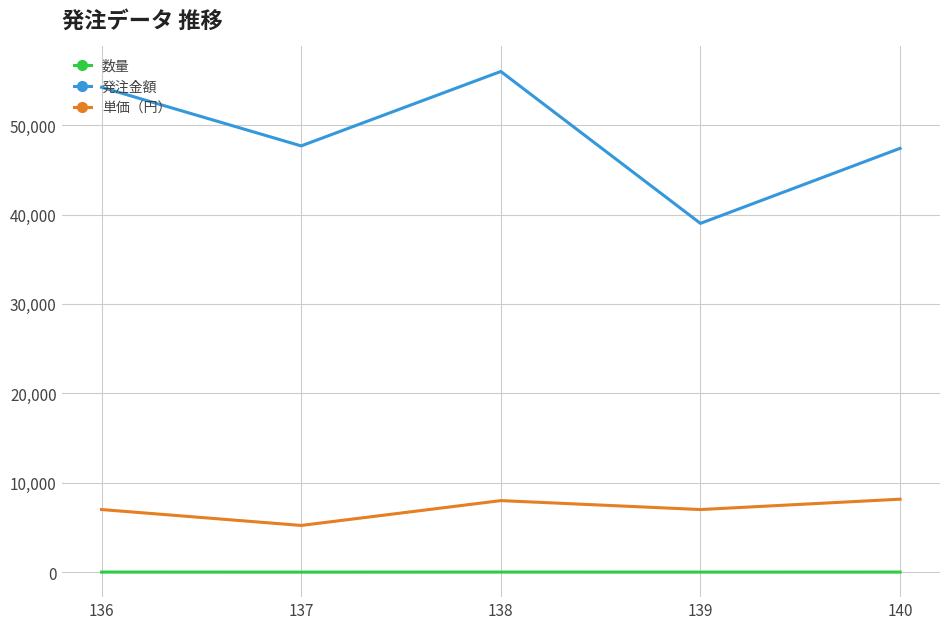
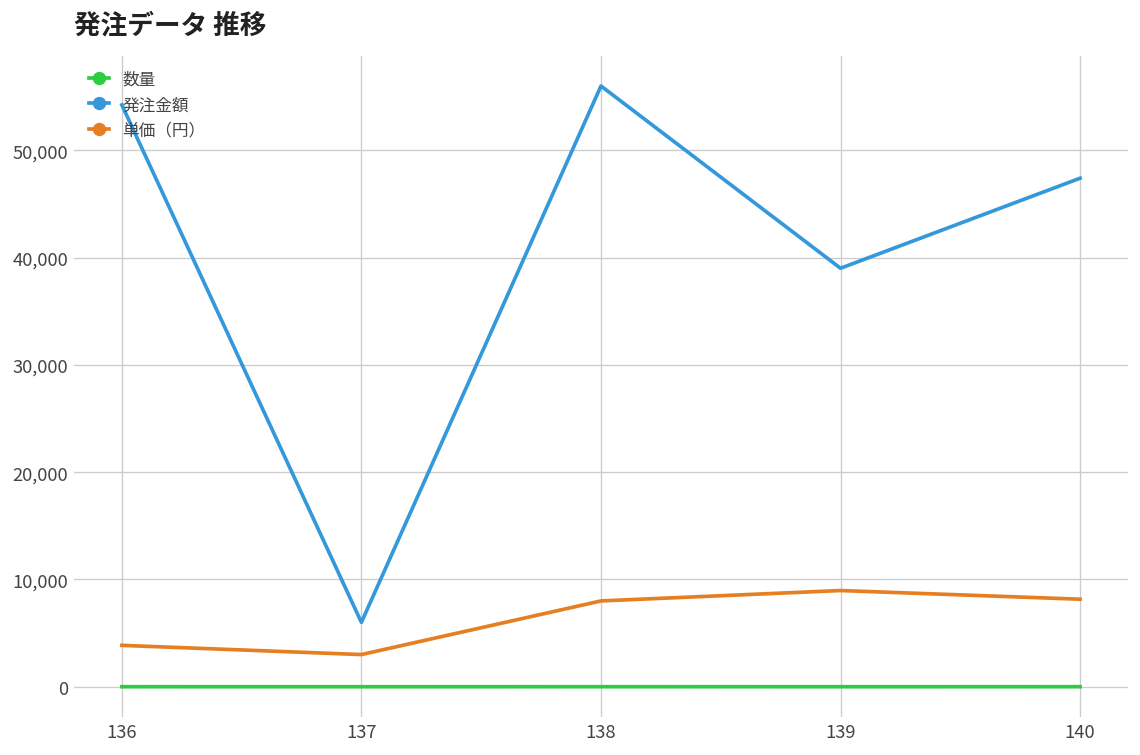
単価（円）, 136: 7,000 -> 4,000
発注金額, 137: 48,000 -> 6,000
単価（円）, 137: 5,000 -> 3,000
単価（円）, 139: 7,000 -> 9,000
